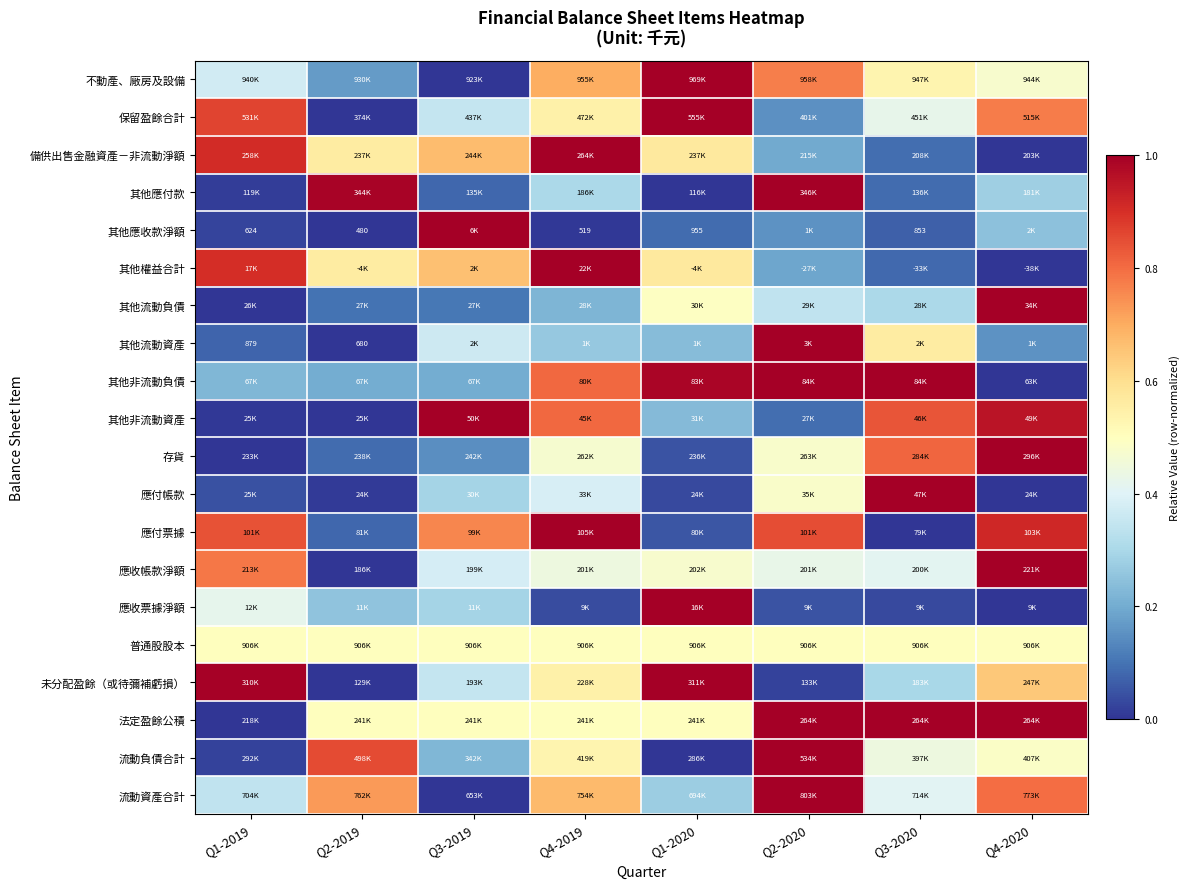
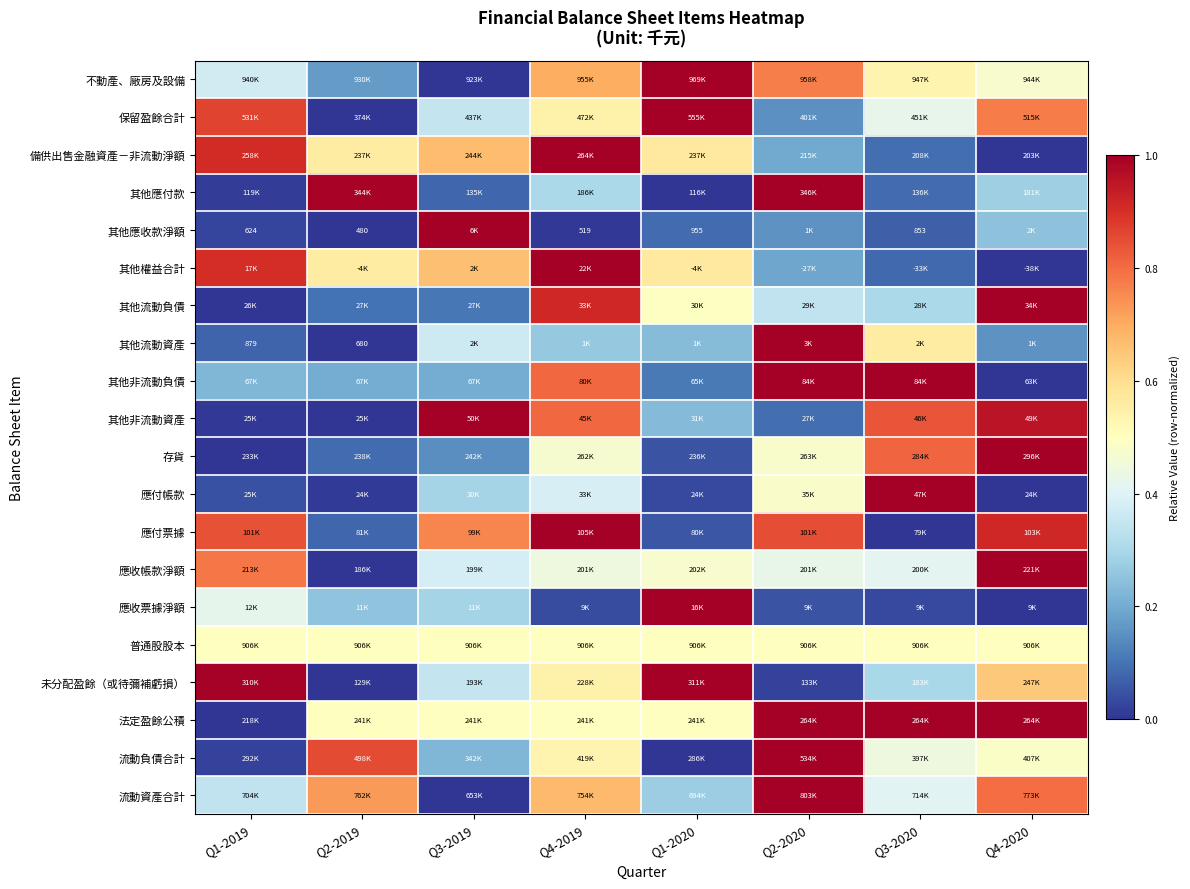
其他流動負債, Q4-2019: 28K -> 33K
其他非流動負債, Q1-2020: 83K -> 65K
